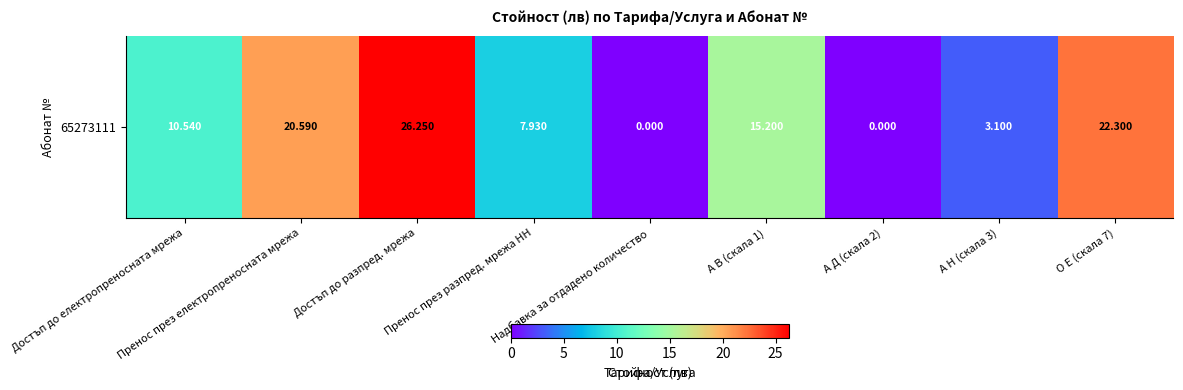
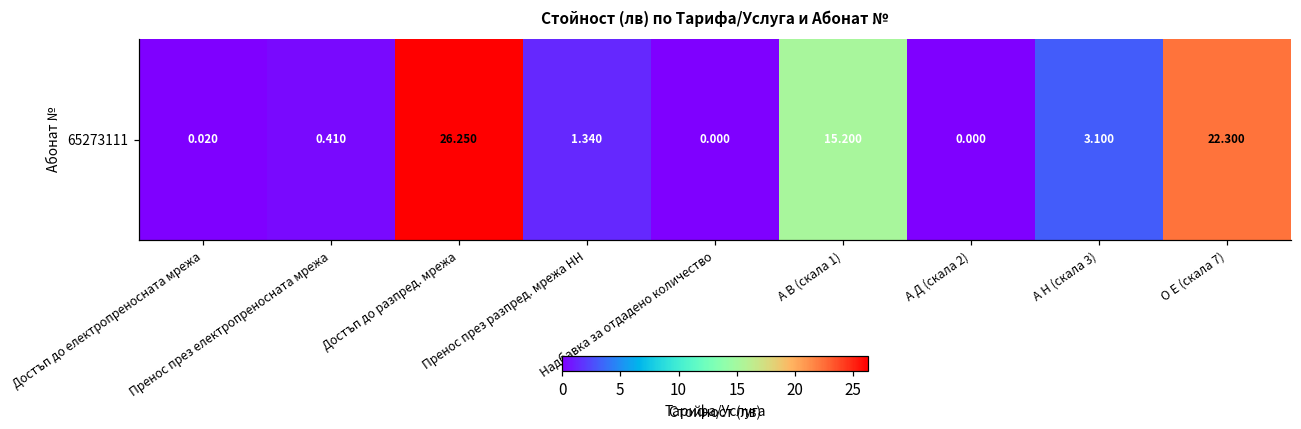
65273111, Достъп до електропреносната мрежа: 10.540 -> 0.020
65273111, Пренос през електропреносната мрежа: 20.590 -> 0.410
65273111, Пренос през разпред. мрежа НН: 7.930 -> 1.340
